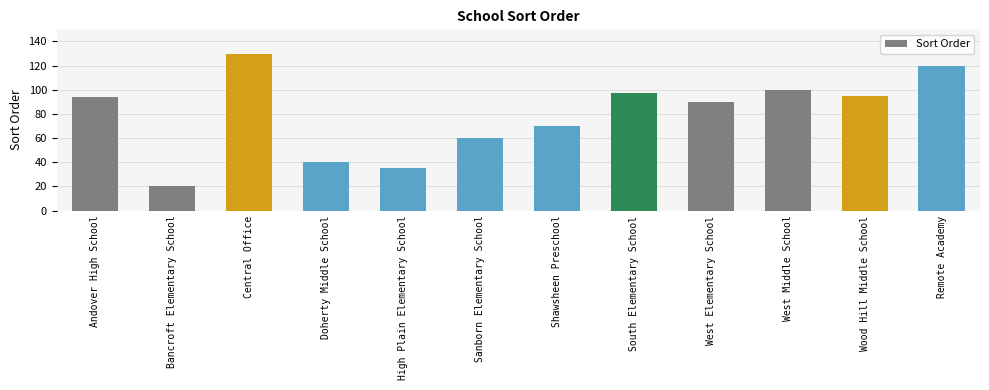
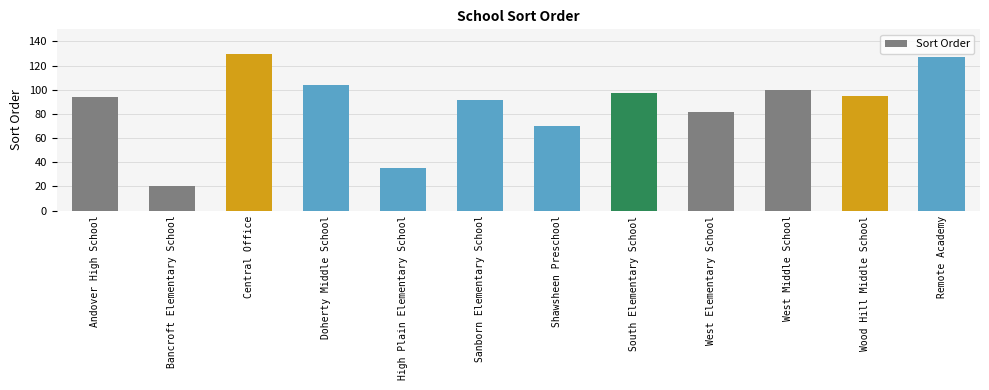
Doherty Middle School: 40 -> 104
Sanborn Elementary School: 60 -> 92
West Elementary School: 90 -> 82
Remote Academy: 120 -> 127
